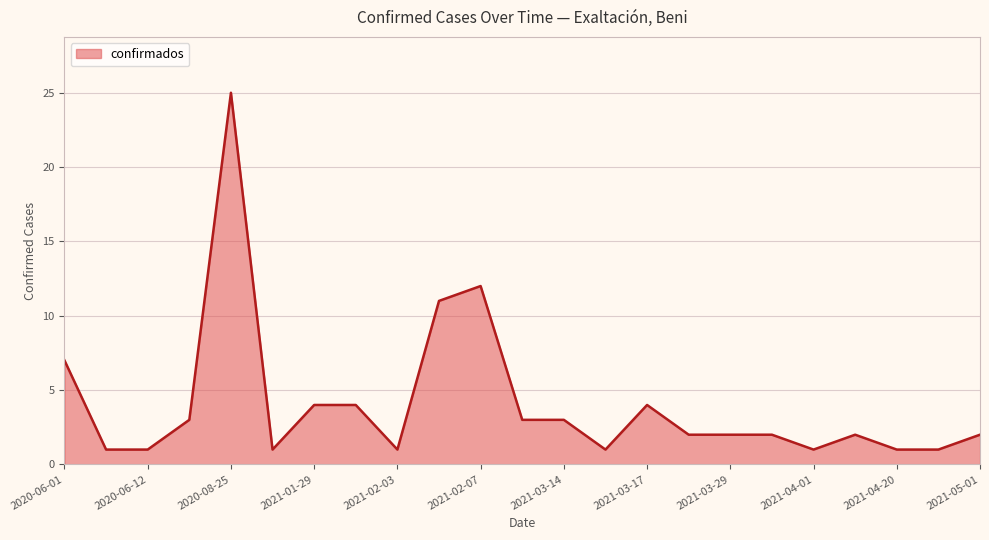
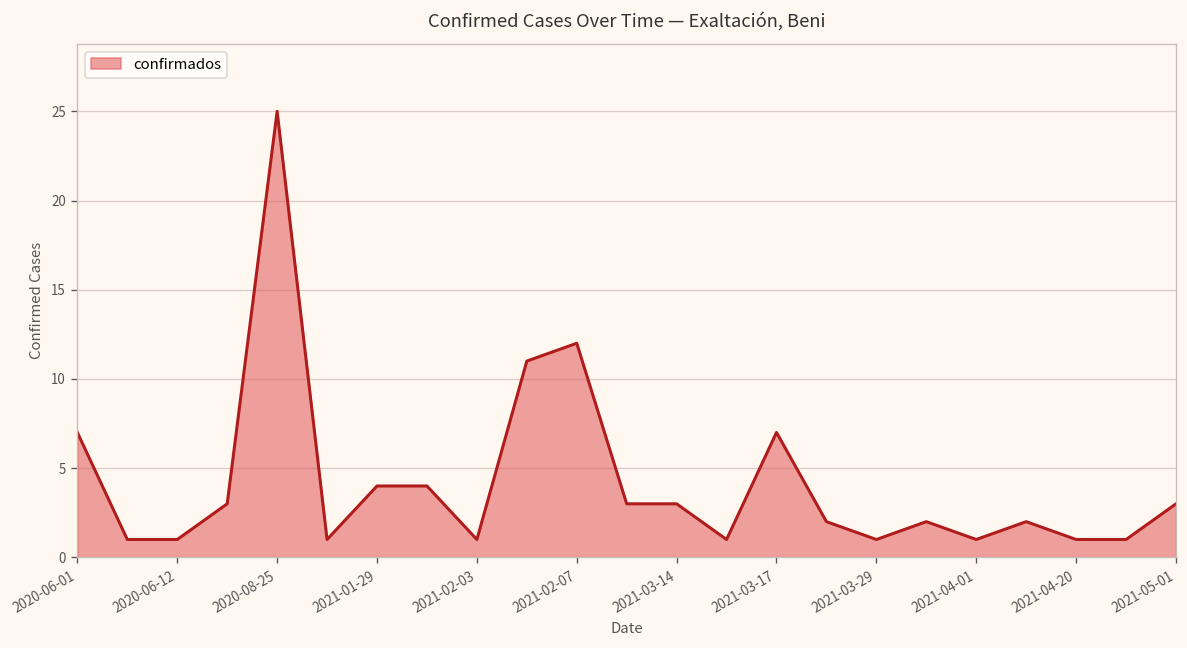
2021-03-17: 4 -> 7
2021-03-29: 2 -> 1
2021-05-01: 2 -> 3
